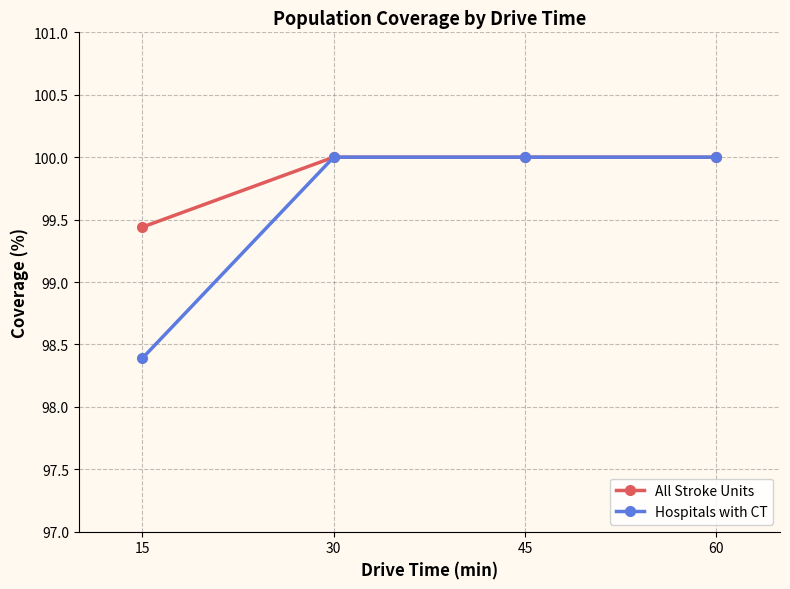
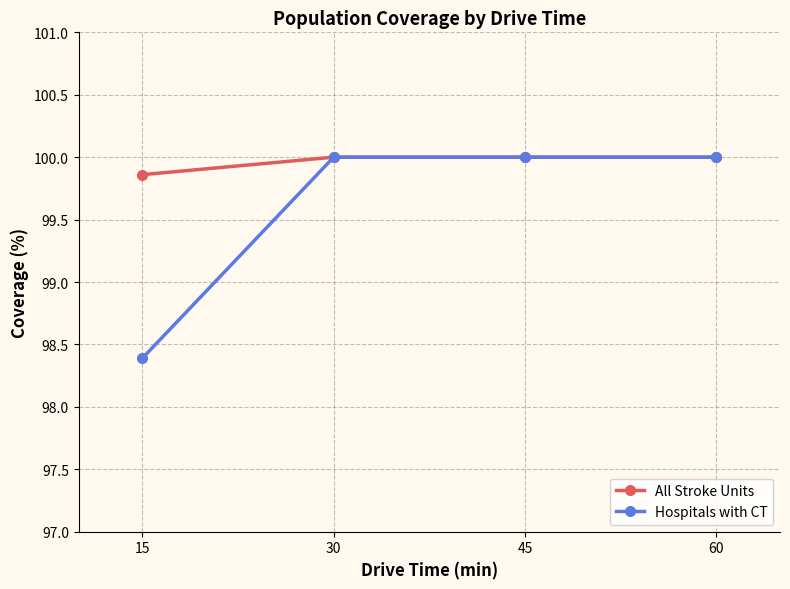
All Stroke Units, 15: 99.44 -> 99.86
